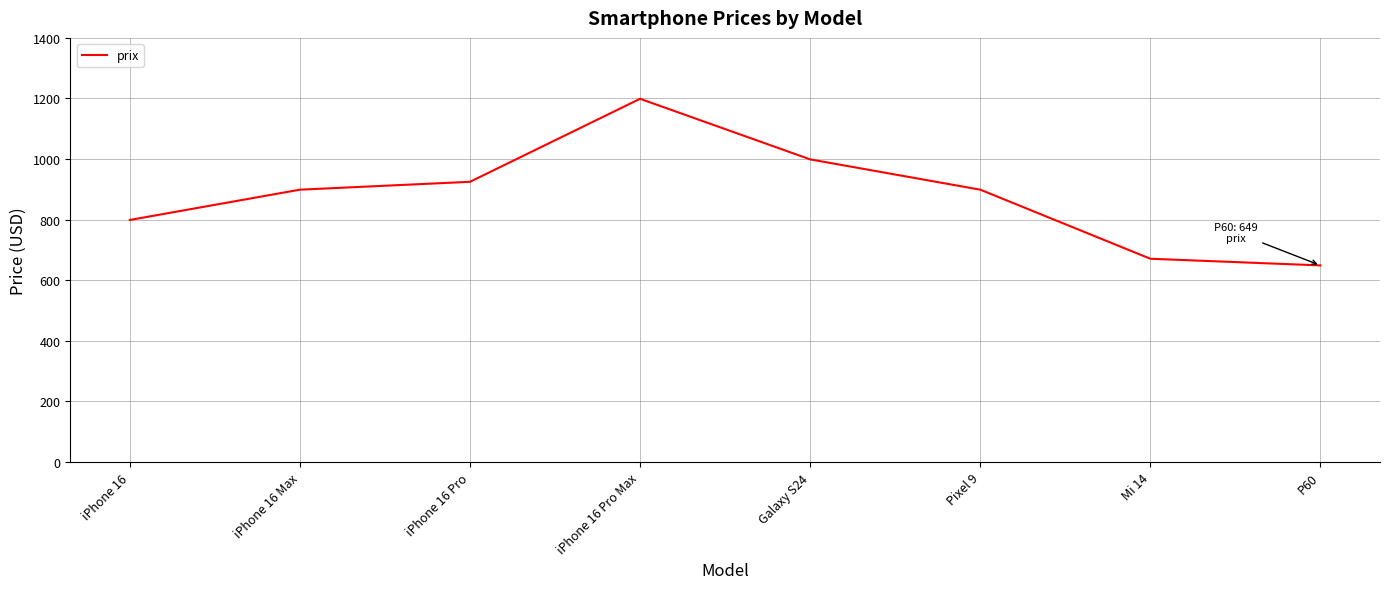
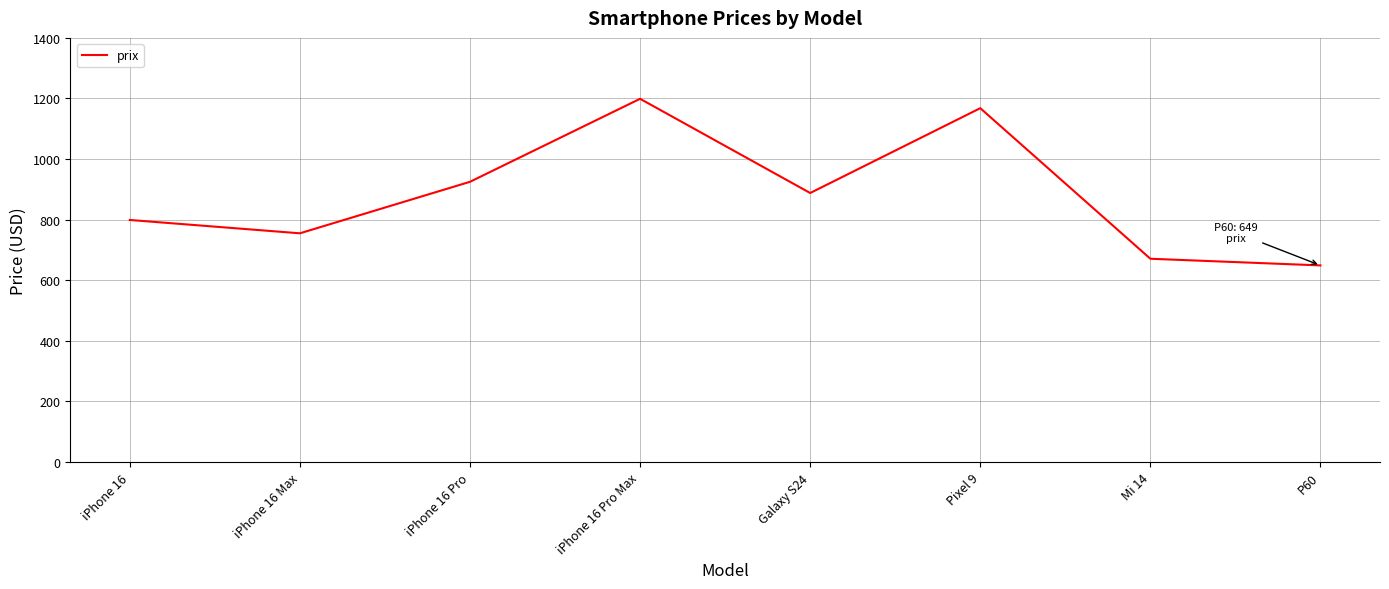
iPhone 16 Max: 900 -> 760
Galaxy S24: 1000 -> 890
Pixel 9: 900 -> 1170
